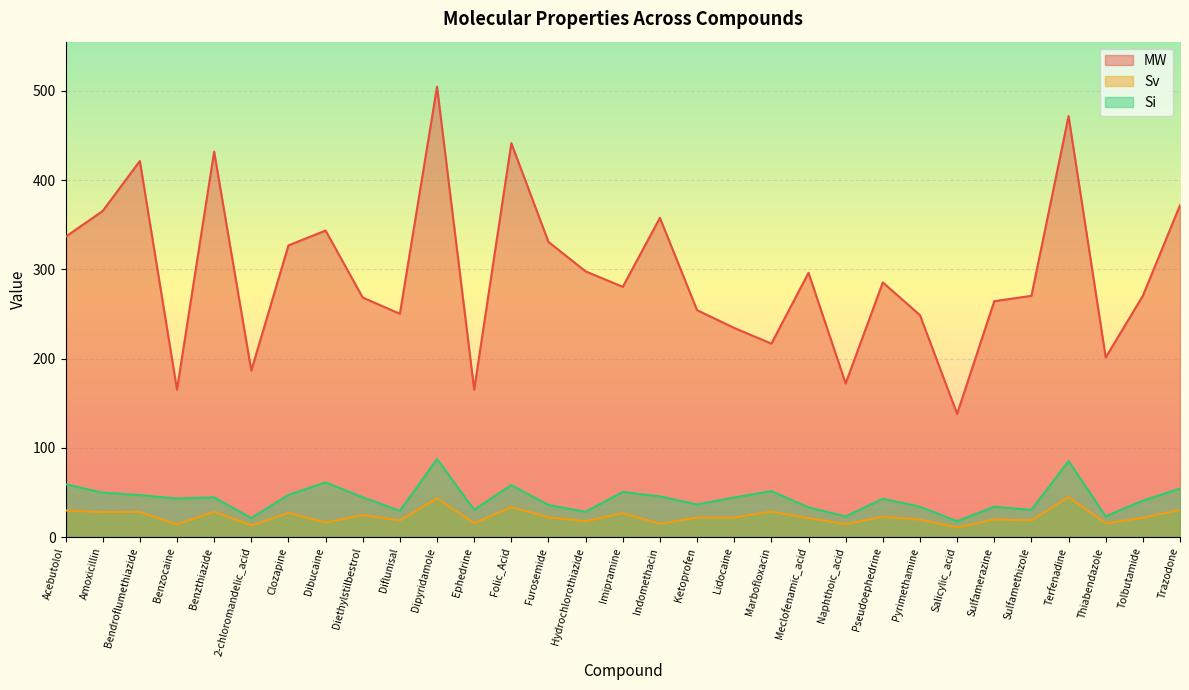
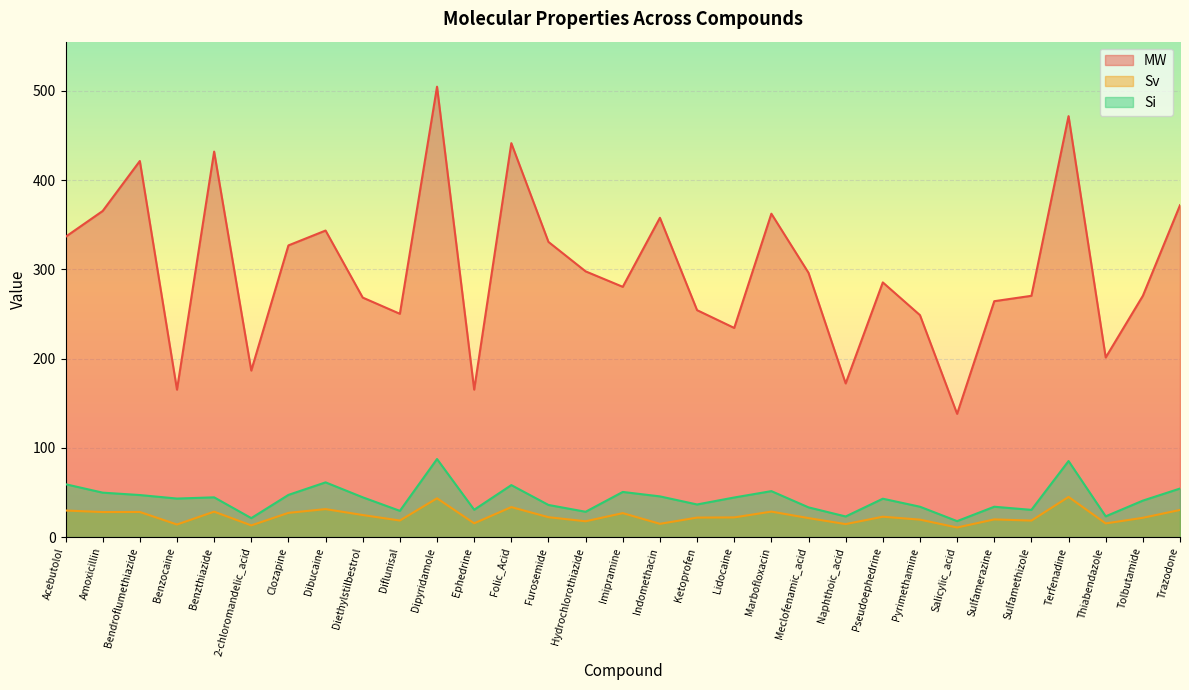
Sv, Dibucaine: 20 -> 30
MW, Marbofloxacin: 220 -> 360
